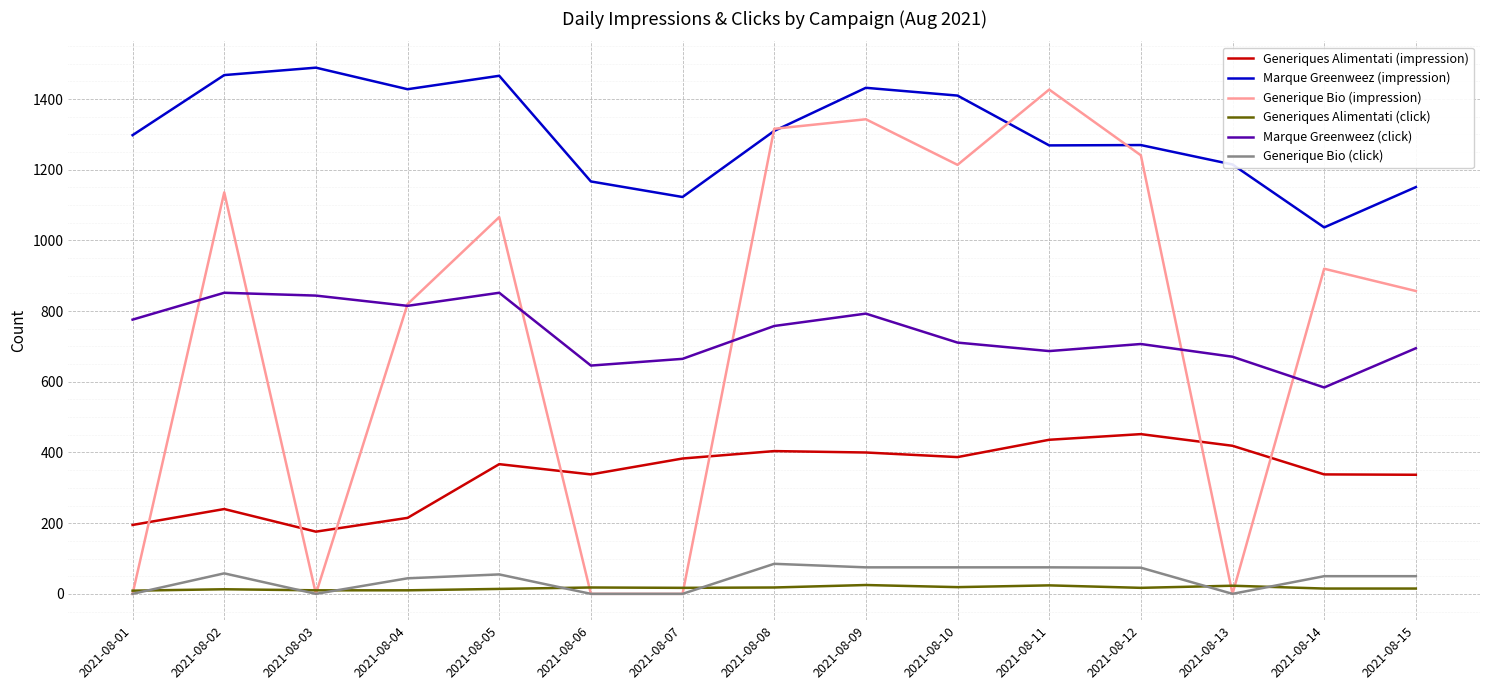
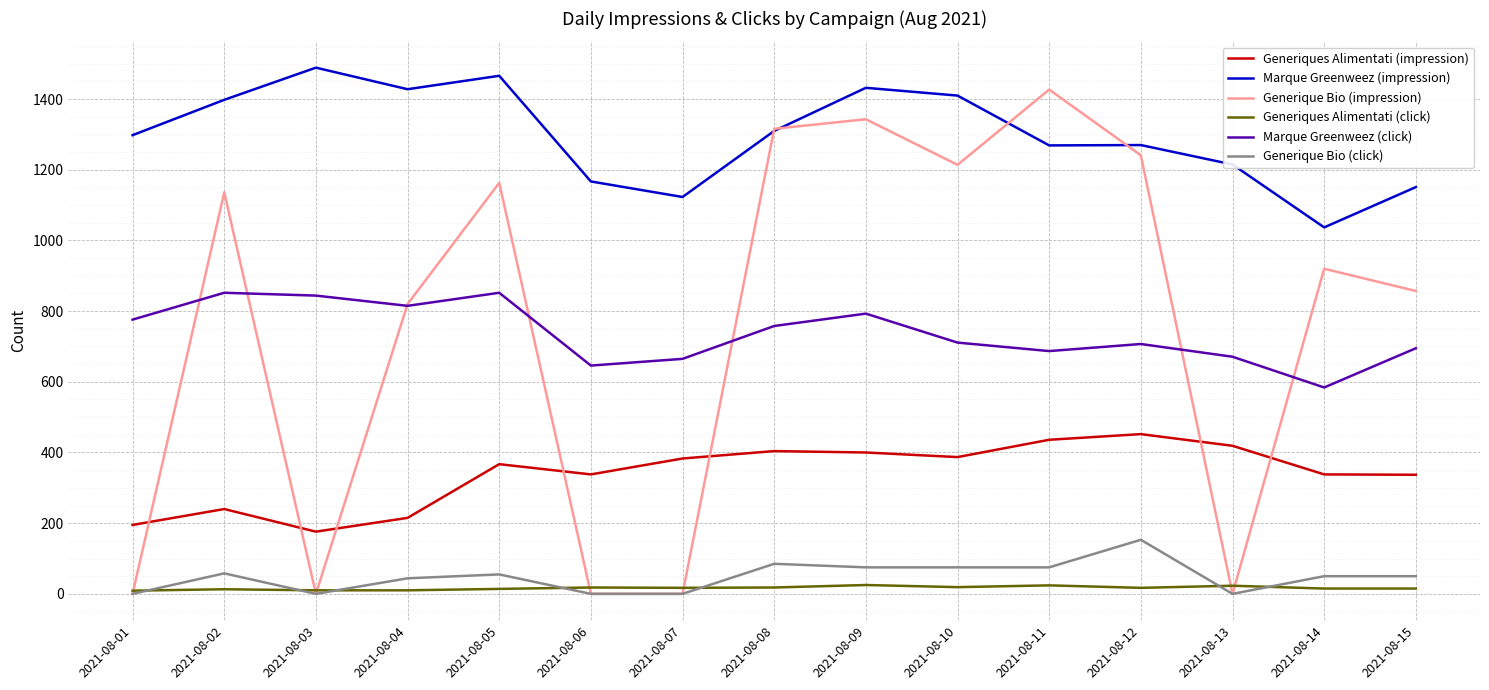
Marque Greenweez (impression), 2021-08-02: 1470 -> 1400
Generique Bio (impression), 2021-08-05: 1070 -> 1160
Generique Bio (click), 2021-08-12: 70 -> 150
